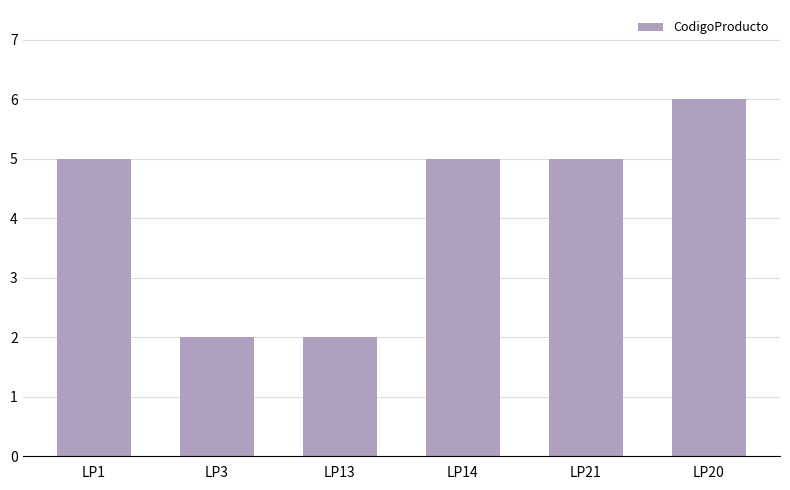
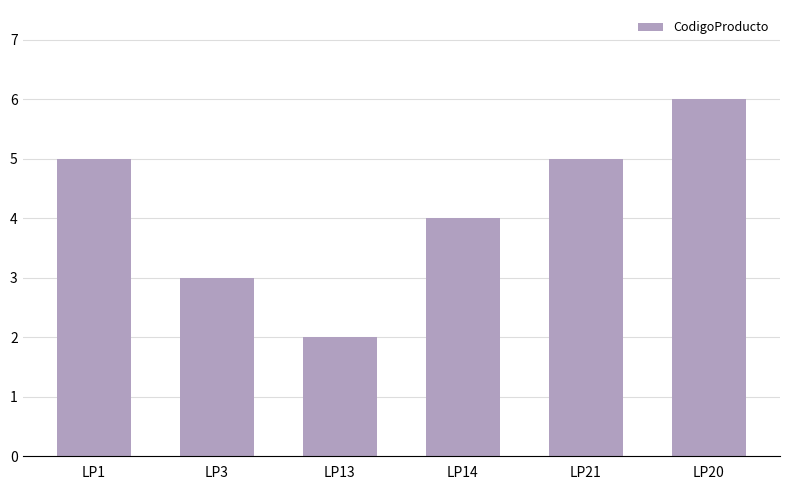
LP3: 2 -> 3
LP14: 5 -> 4
